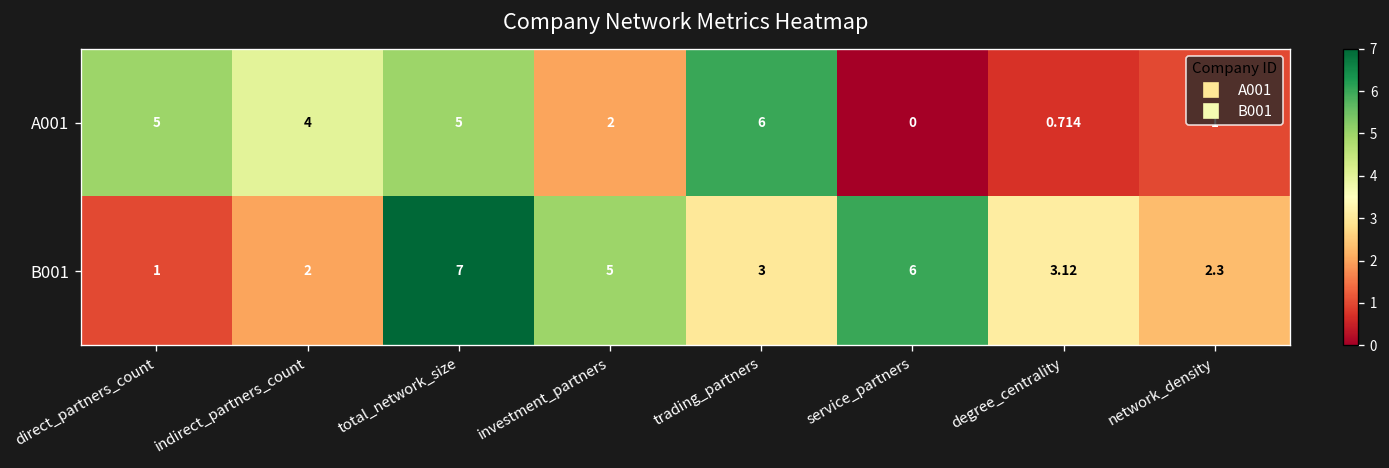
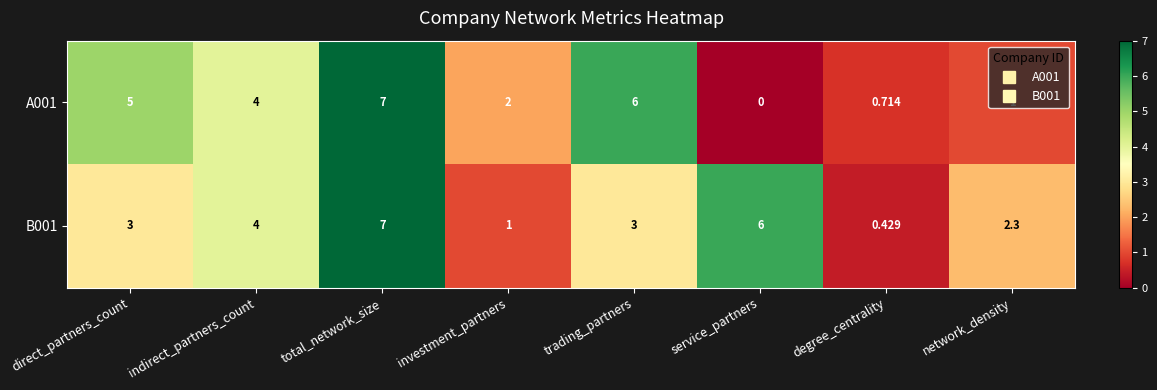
A001, total_network_size: 5 -> 7
B001, direct_partners_count: 1 -> 3
B001, indirect_partners_count: 2 -> 4
B001, investment_partners: 5 -> 1
B001, degree_centrality: 3.12 -> 0.429
